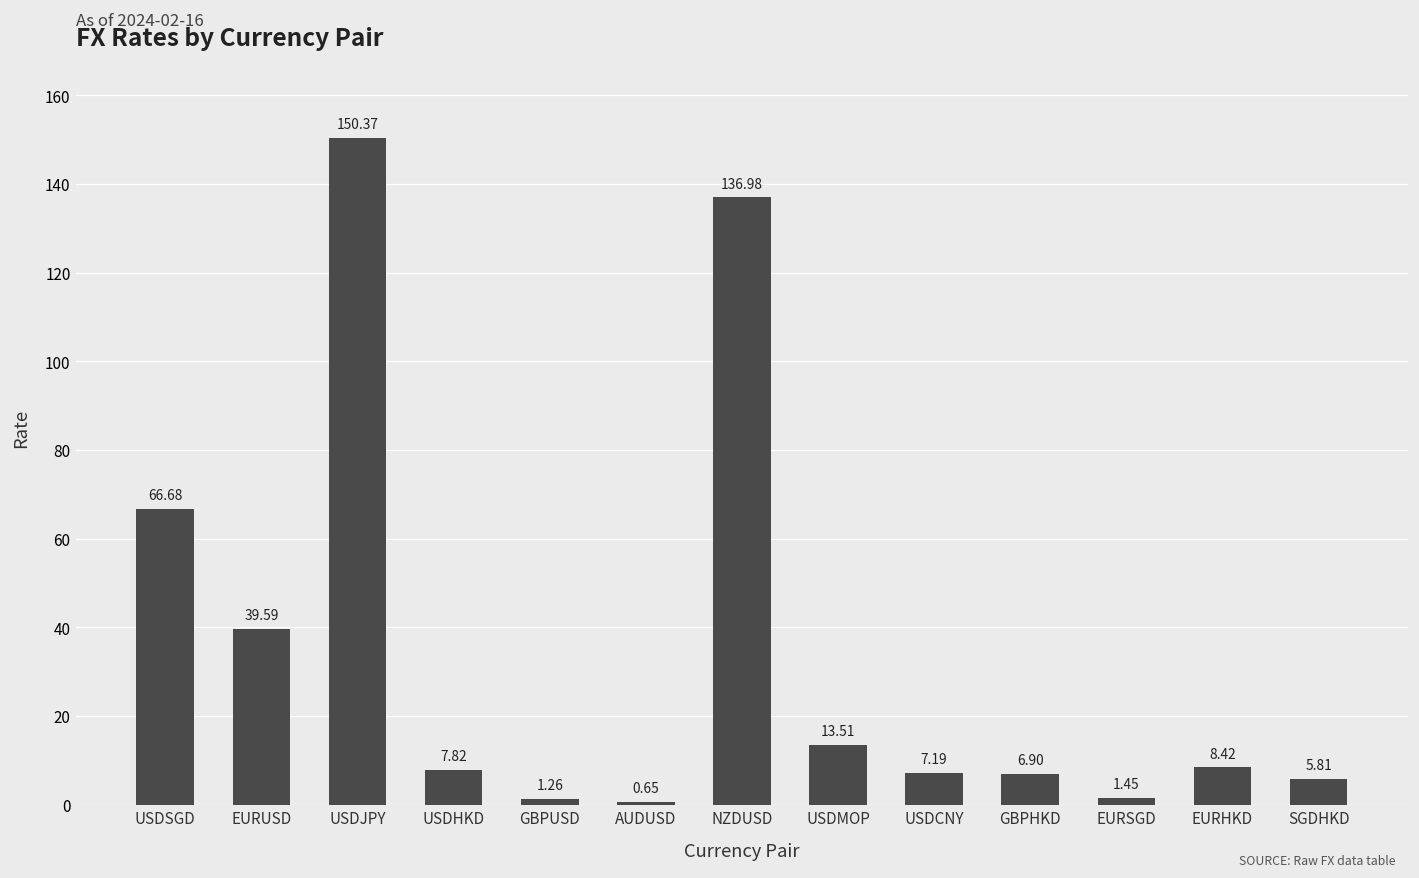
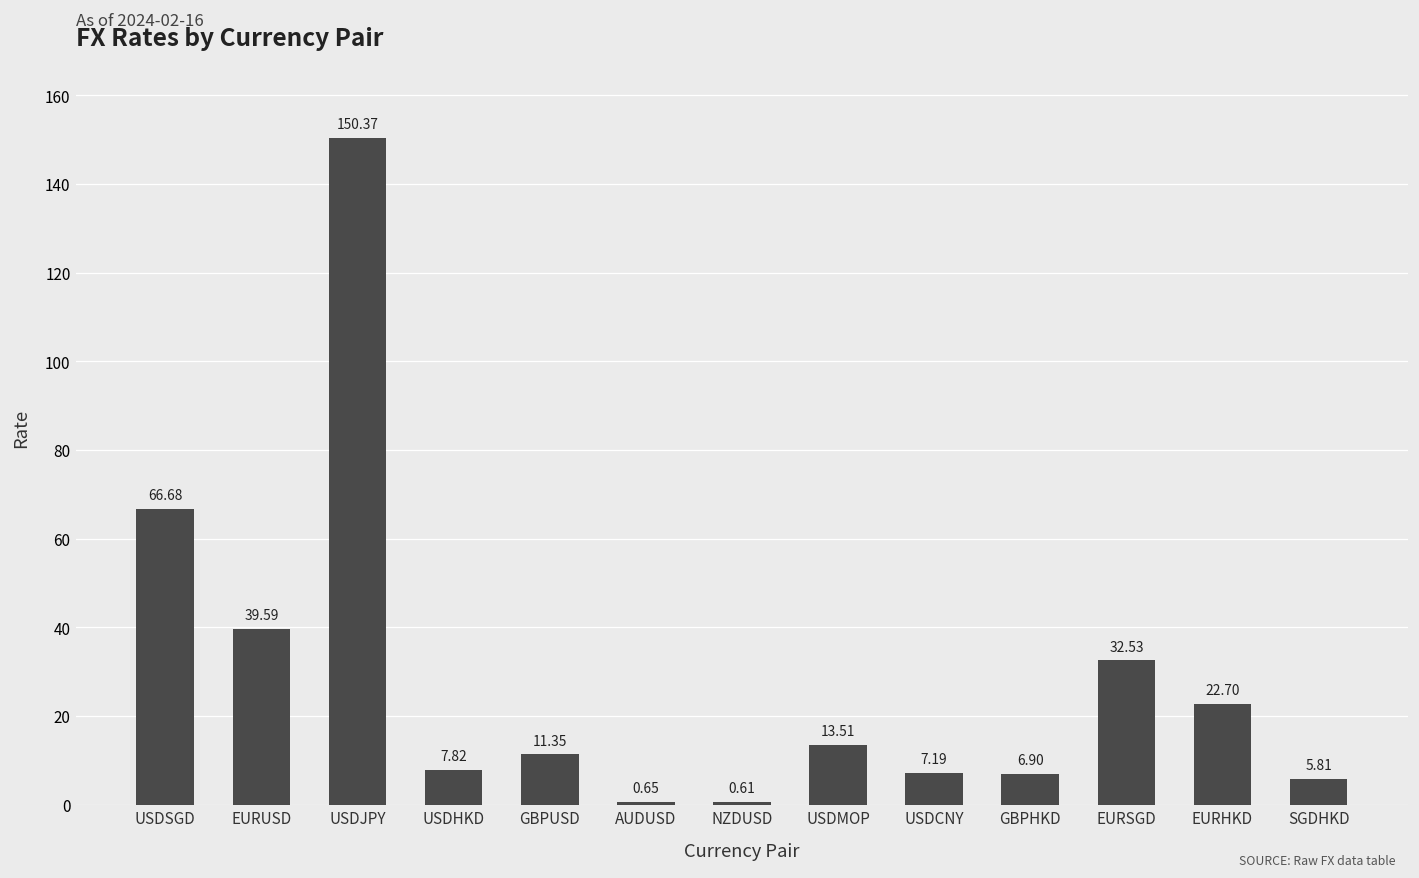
GBPUSD: 1.26 -> 11.35
NZDUSD: 136.98 -> 0.61
EURSGD: 1.45 -> 32.53
EURHKD: 8.42 -> 22.70
